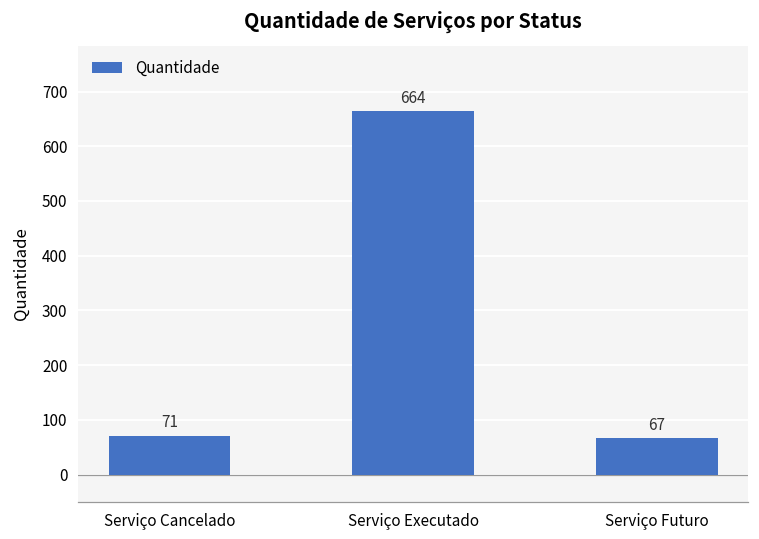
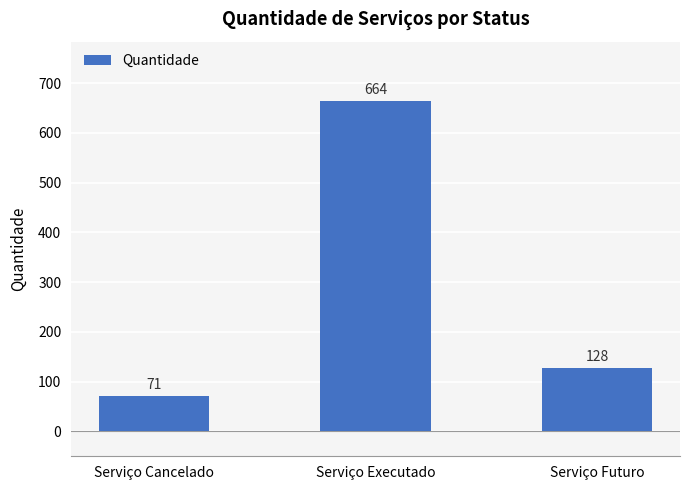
Serviço Futuro: 67 -> 128
